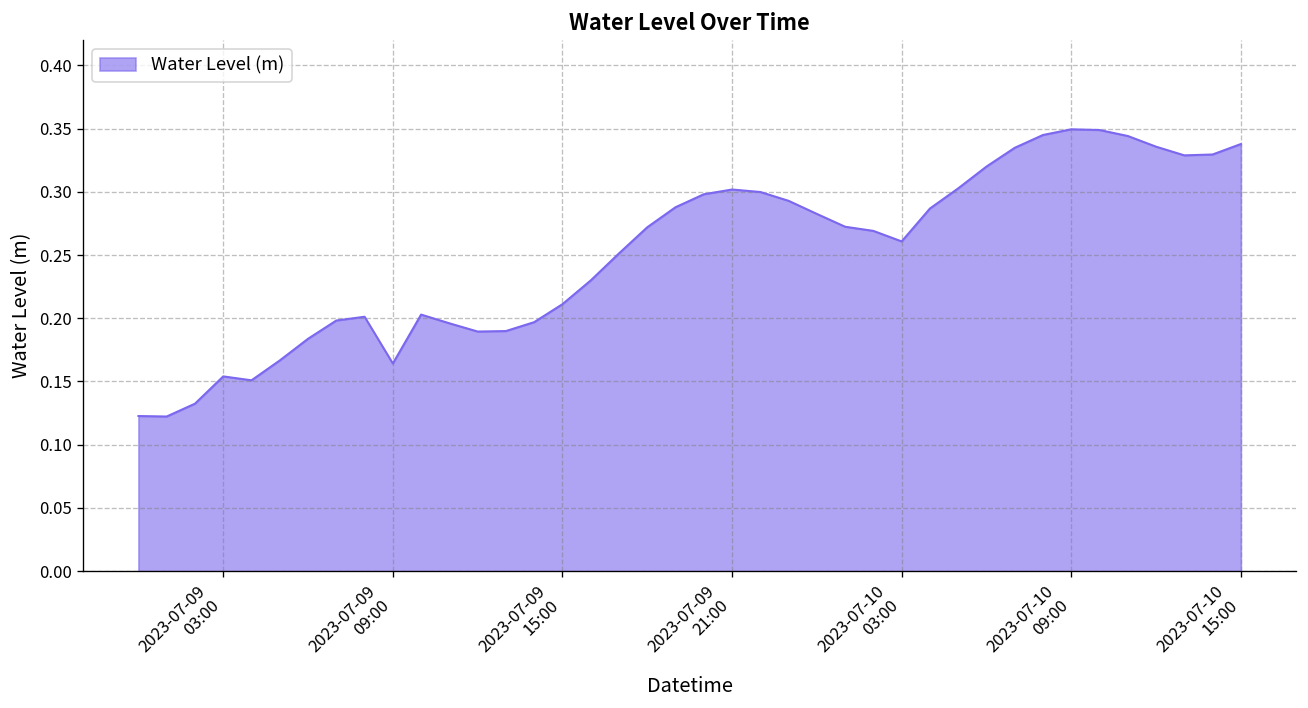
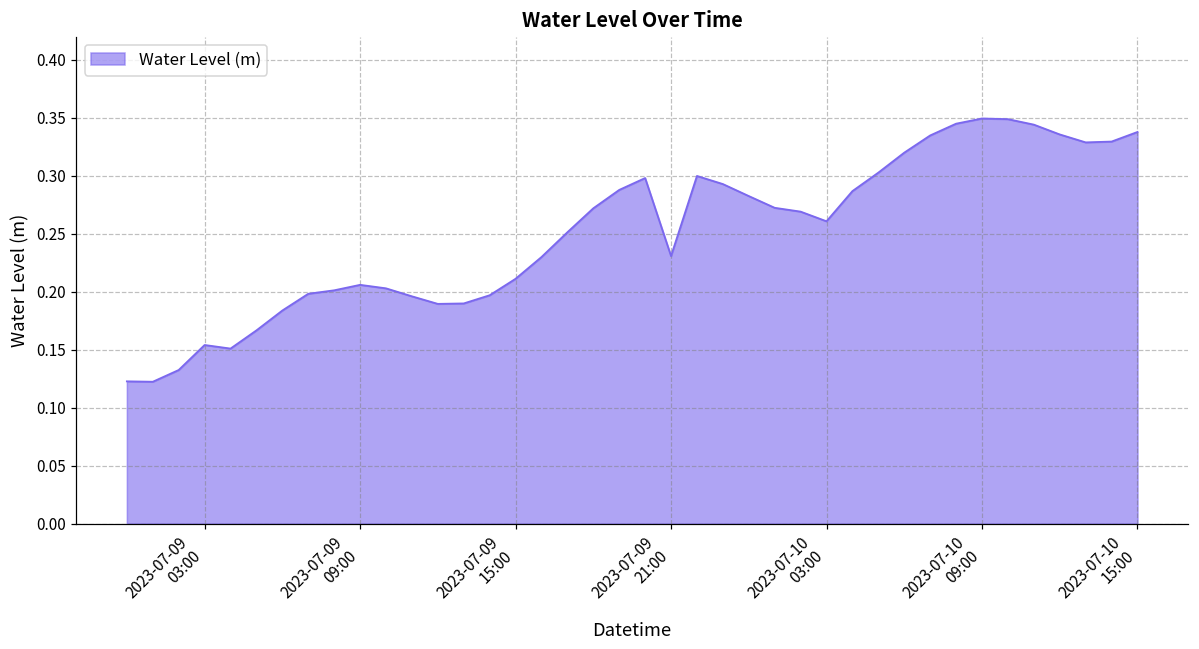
2023-07-09 09:00: 0.164 -> 0.206
2023-07-09 21:00: 0.302 -> 0.231
